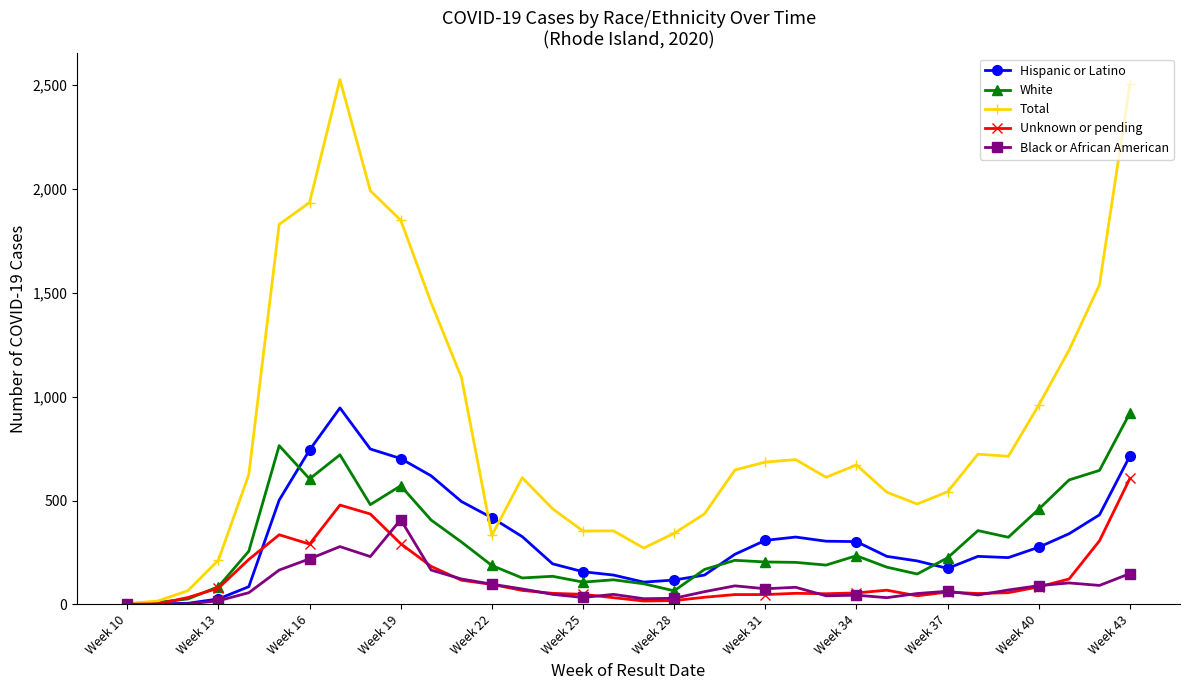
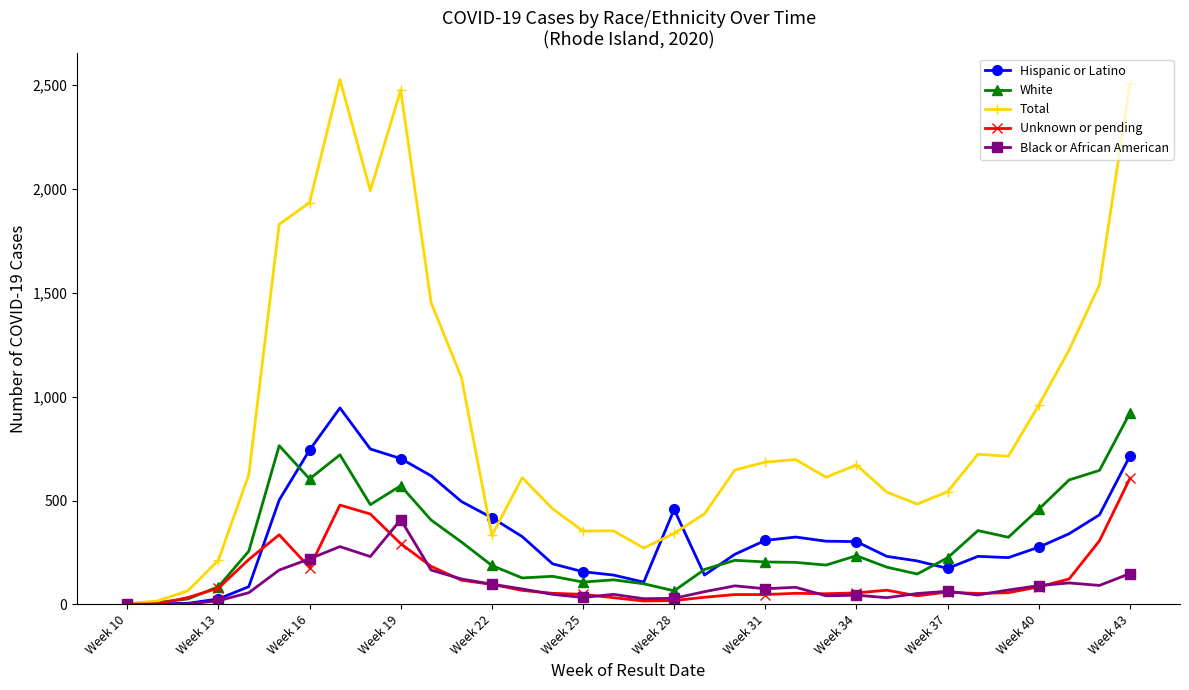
Unknown or pending, Week 16: 290 -> 180
Total, Week 19: 1,850 -> 2,480
Hispanic or Latino, Week 28: 120 -> 460
